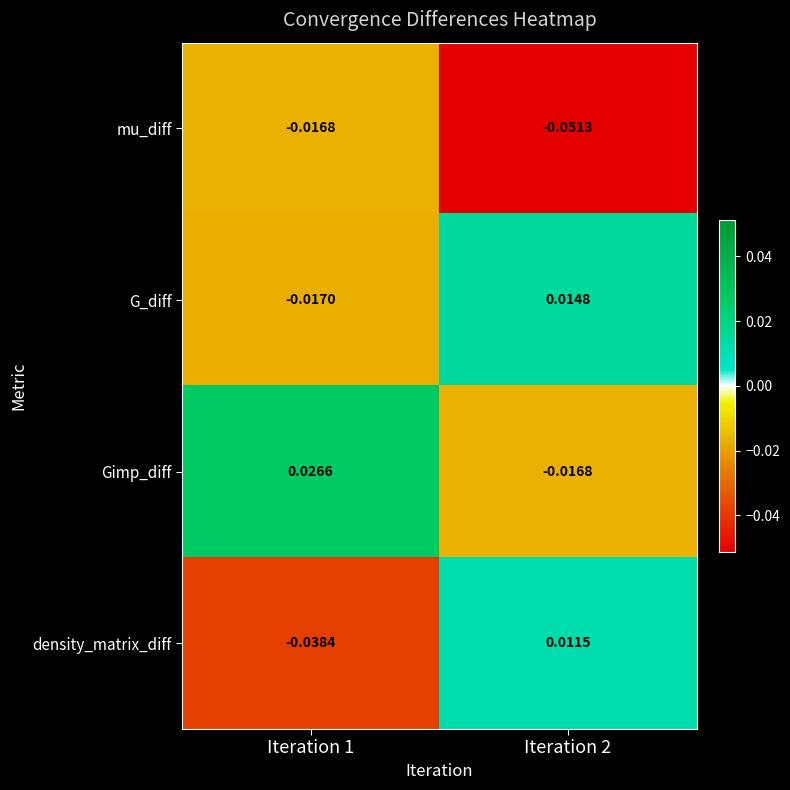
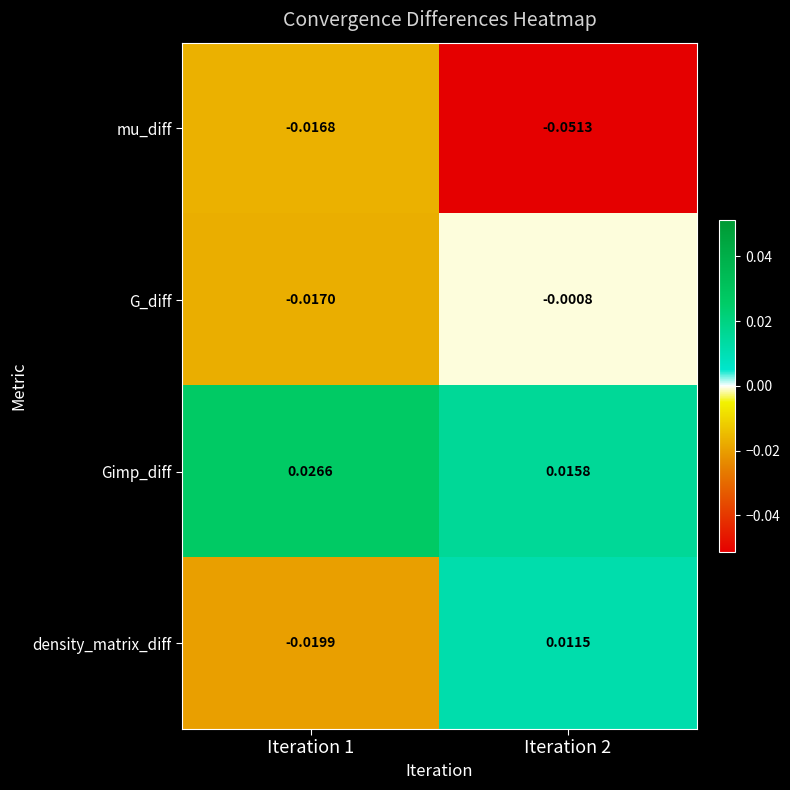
G_diff, Iteration 2: 0.0148 -> -0.0008
Gimp_diff, Iteration 2: -0.0168 -> 0.0158
density_matrix_diff, Iteration 1: -0.0384 -> -0.0199
